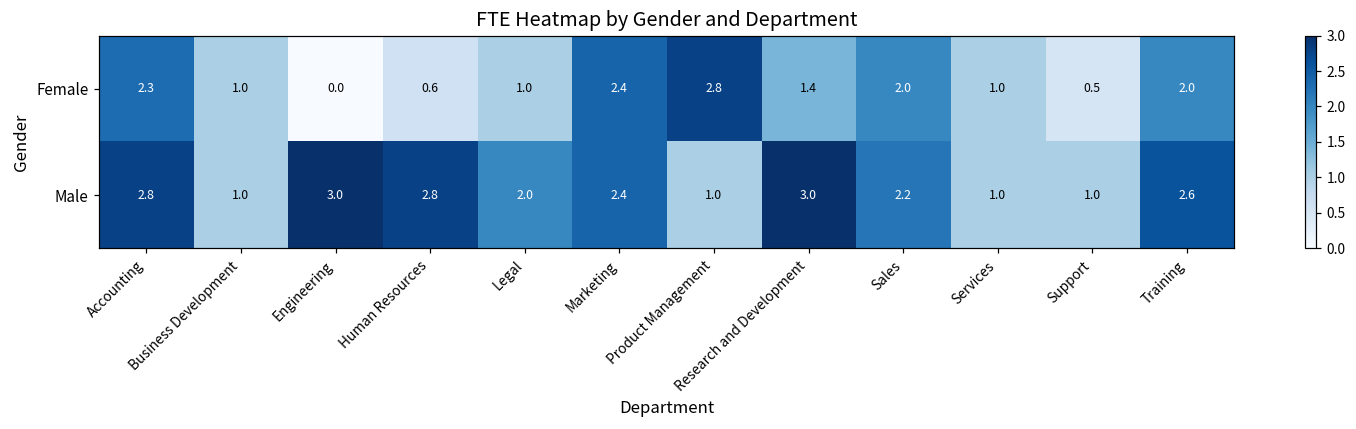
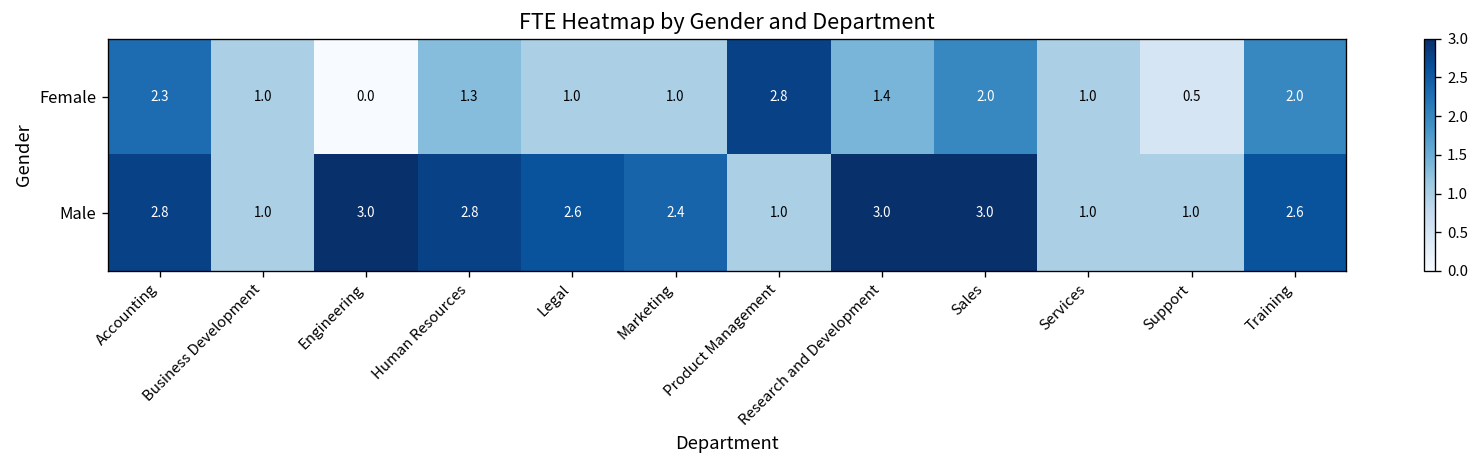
Female, Human Resources: 0.6 -> 1.3
Female, Marketing: 2.4 -> 1.0
Male, Legal: 2.0 -> 2.6
Male, Sales: 2.2 -> 3.0
